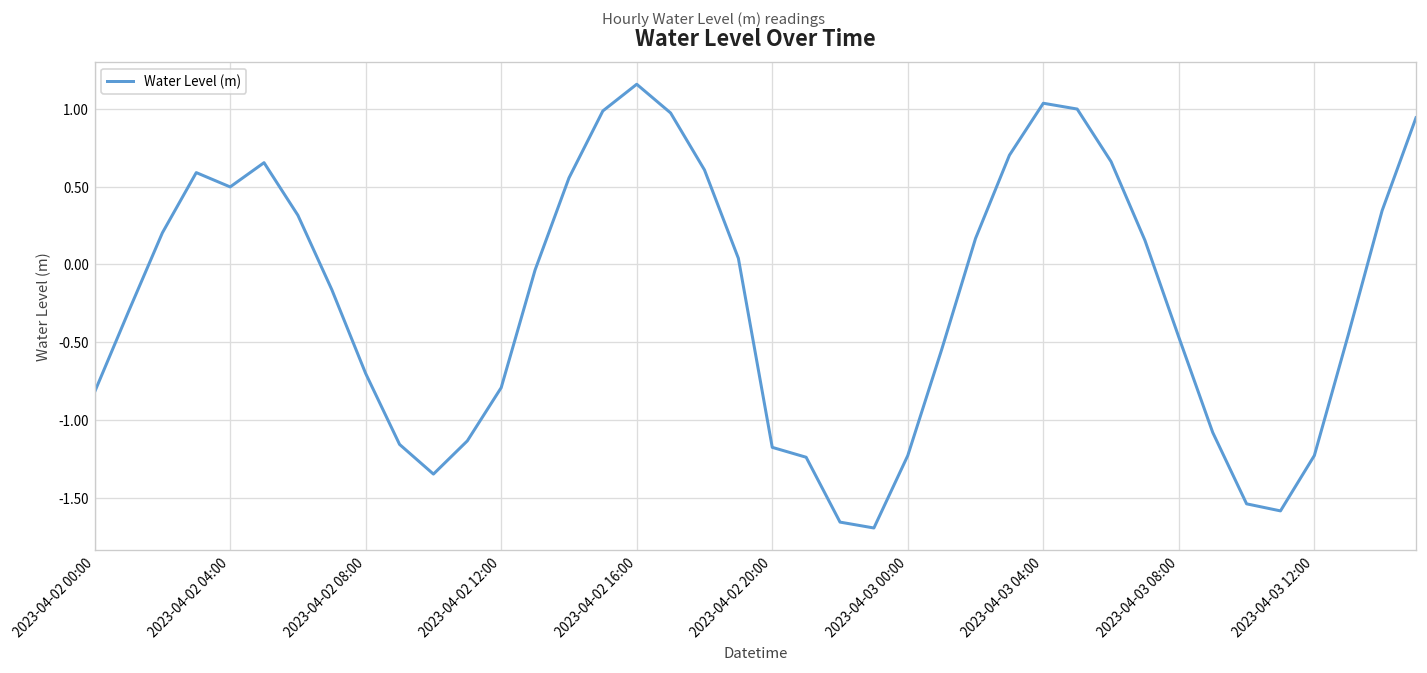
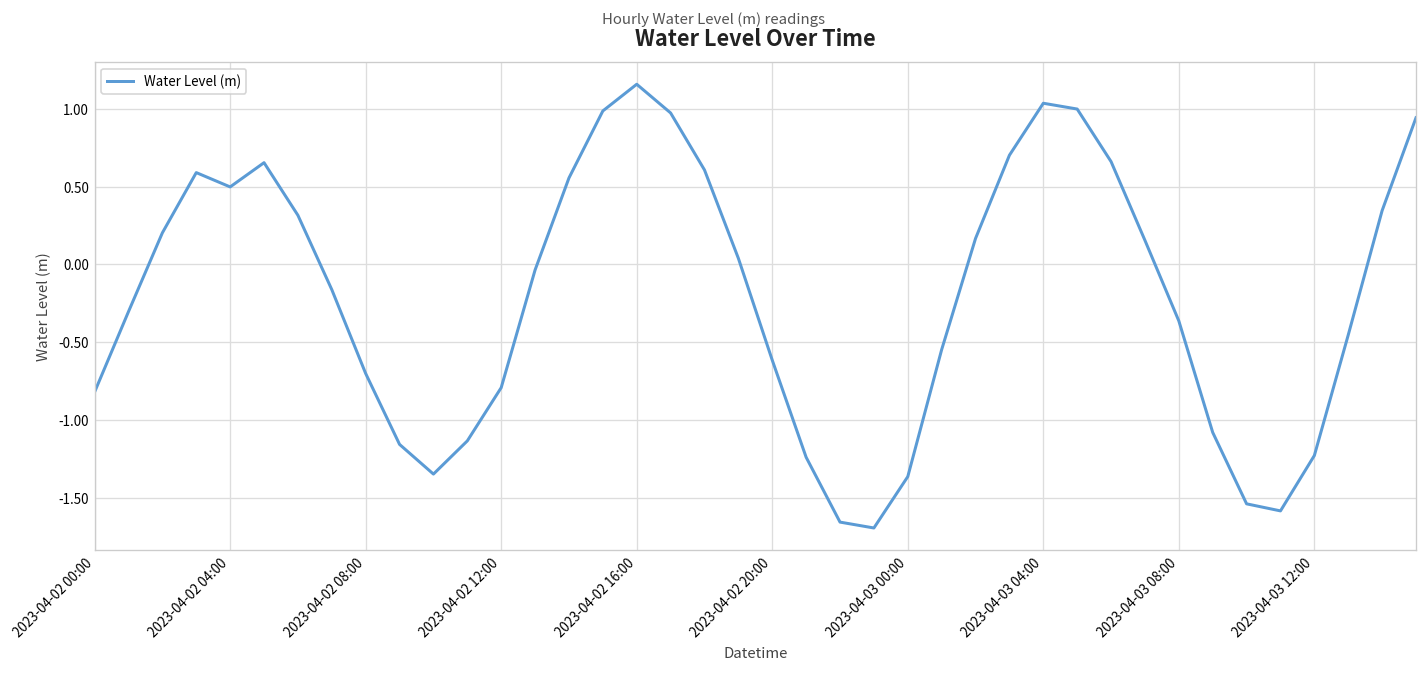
2023-04-02 20:00: -1.18 -> -0.62
2023-04-03 00:00: -1.23 -> -1.36
2023-04-03 08:00: -0.47 -> -0.36
